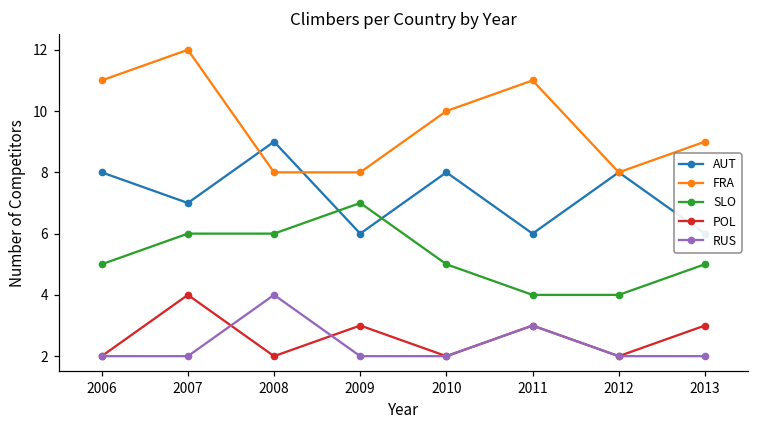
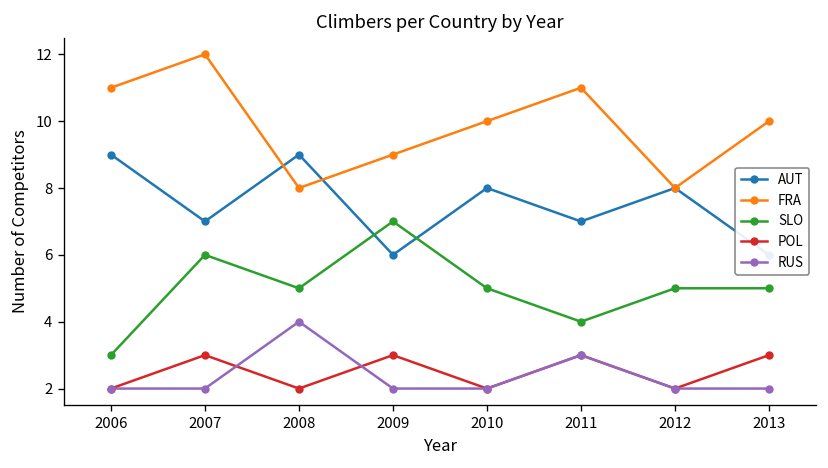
AUT, 2006: 8 -> 9
SLO, 2006: 5 -> 3
POL, 2007: 4 -> 3
SLO, 2008: 6 -> 5
FRA, 2009: 8 -> 9
AUT, 2011: 6 -> 7
SLO, 2012: 4 -> 5
FRA, 2013: 9 -> 10
